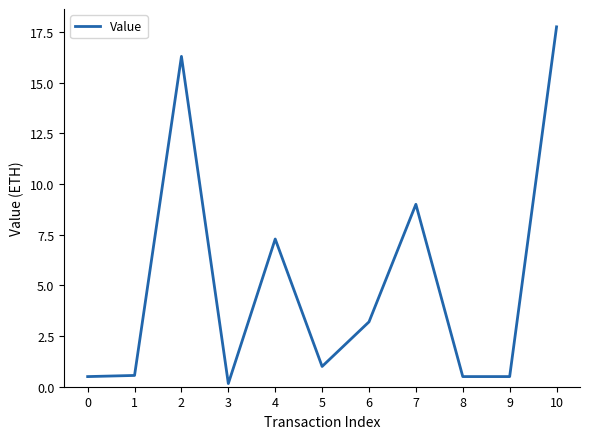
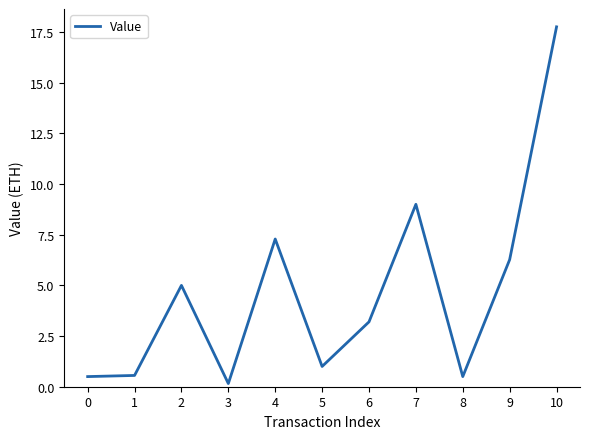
2: 16.3 -> 5.0
9: 0.5 -> 6.3
